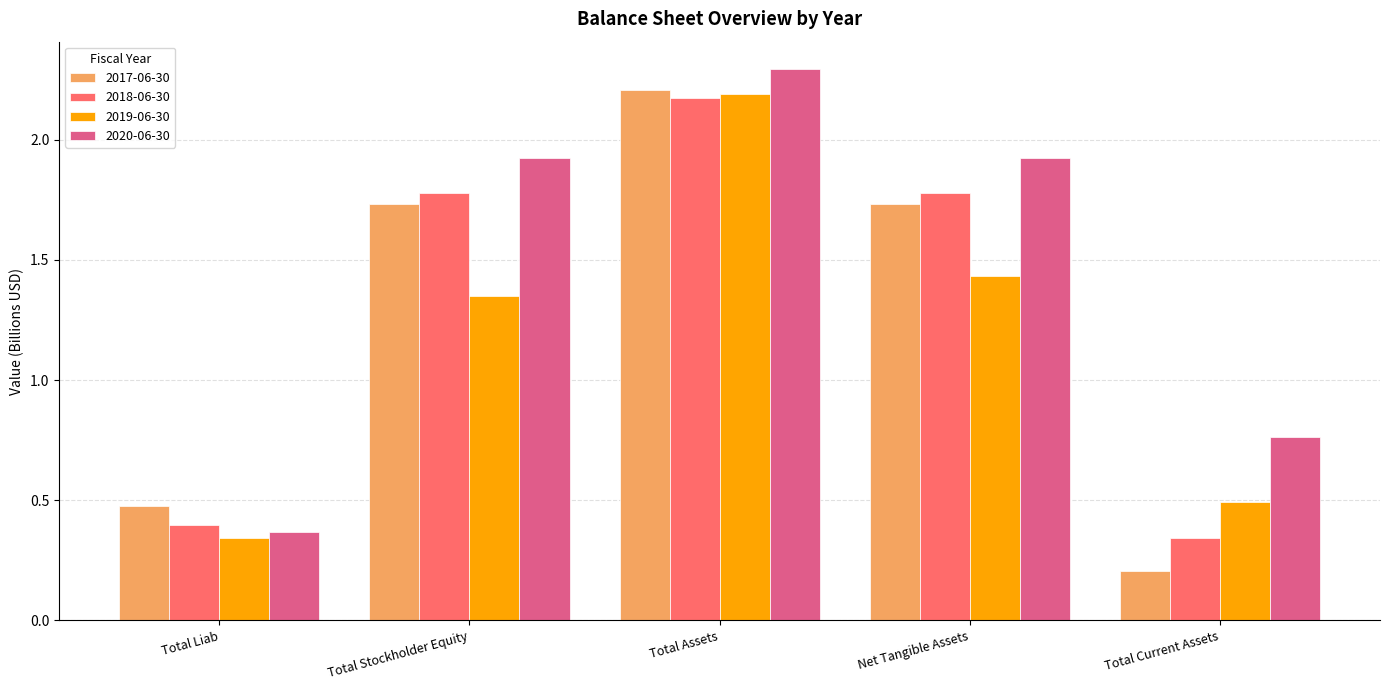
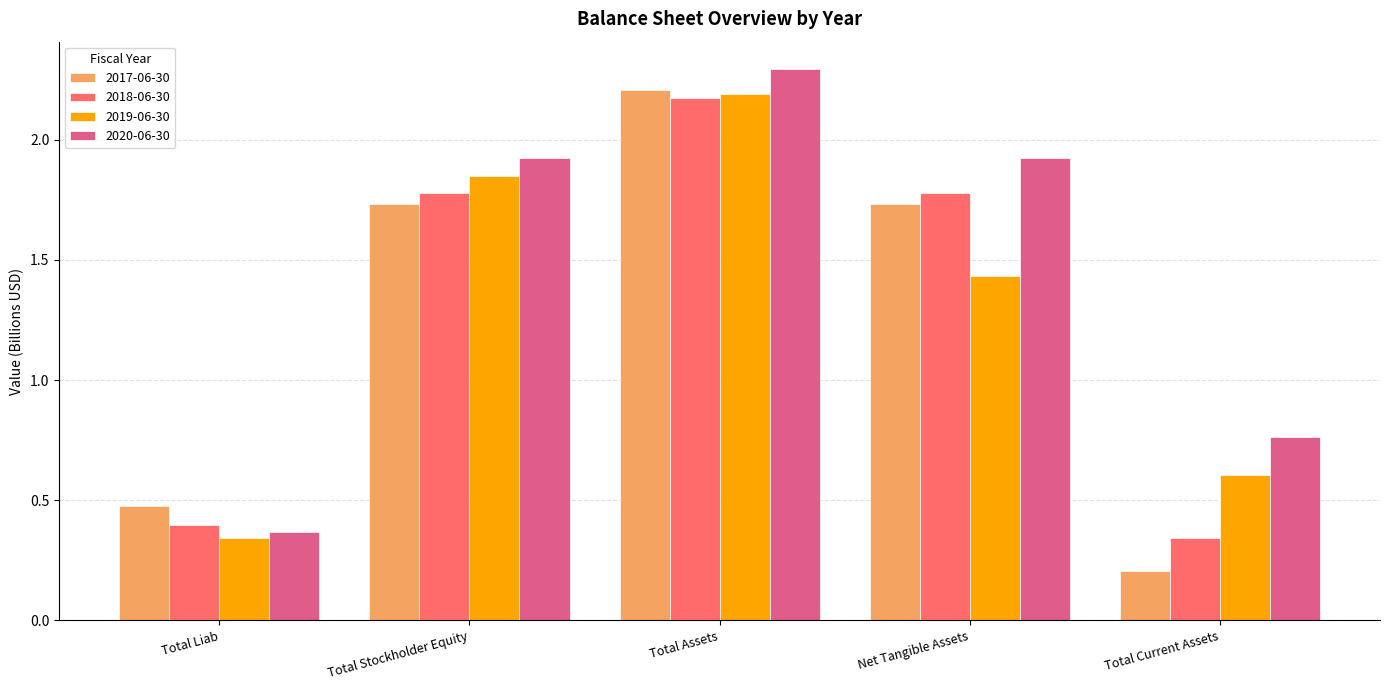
2019-06-30, Total Stockholder Equity: 1.35 -> 1.85
2019-06-30, Total Current Assets: 0.49 -> 0.61
